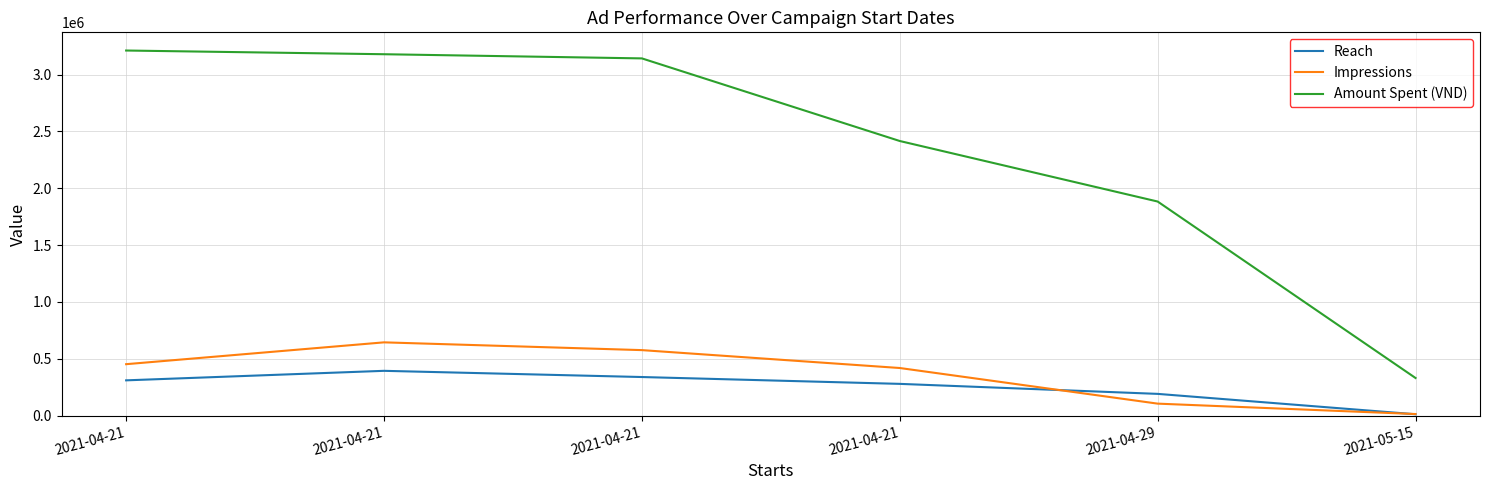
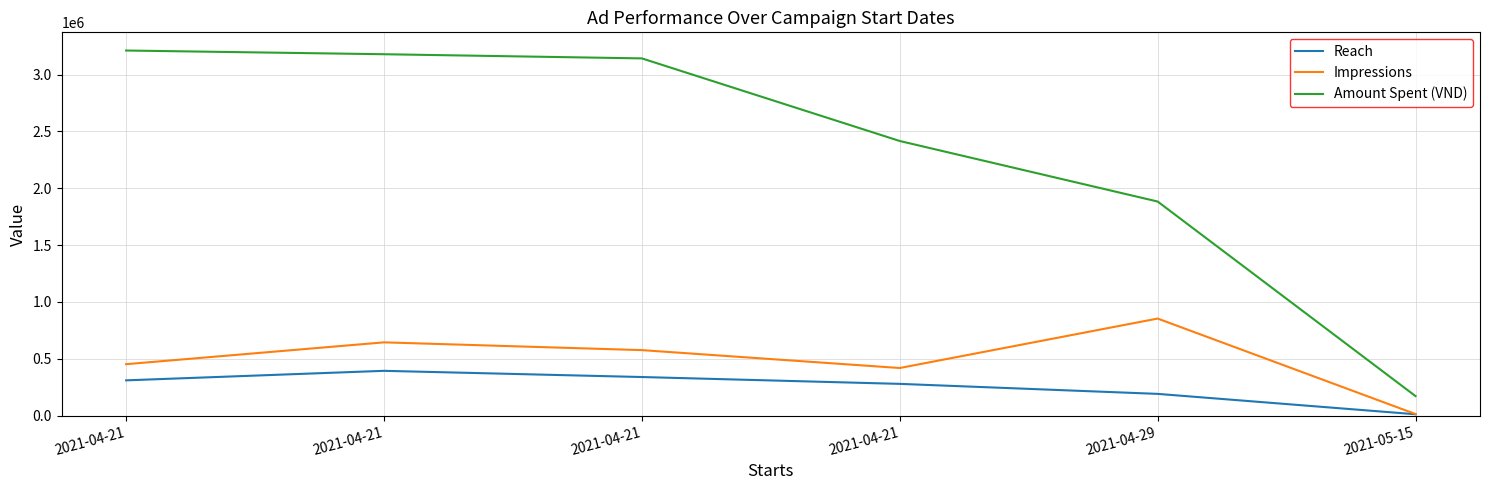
Impressions, 2021-04-29: 110000 -> 850000
Amount Spent (VND), 2021-05-15: 330000 -> 170000
